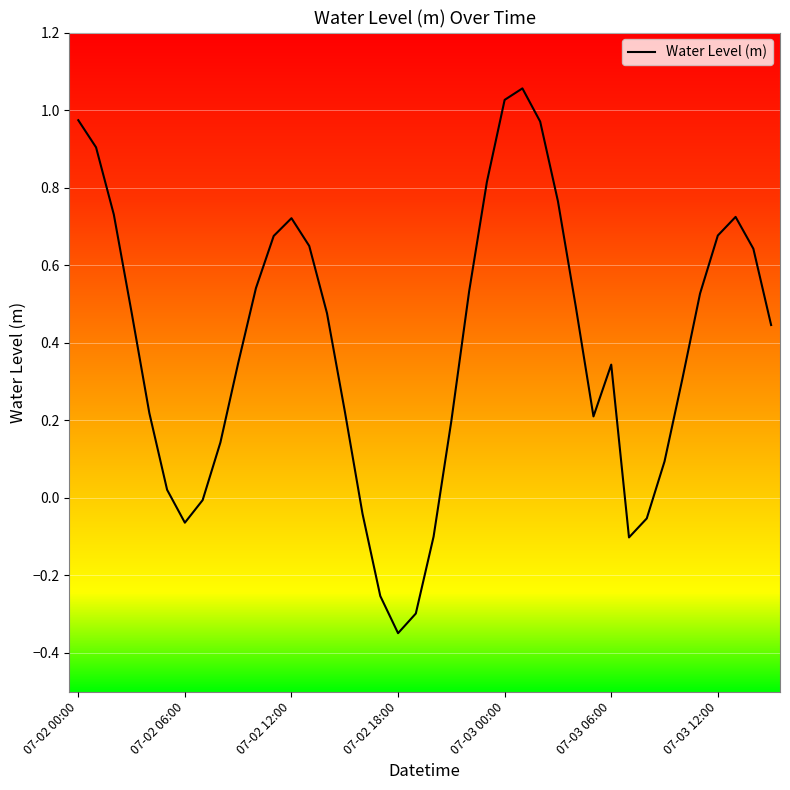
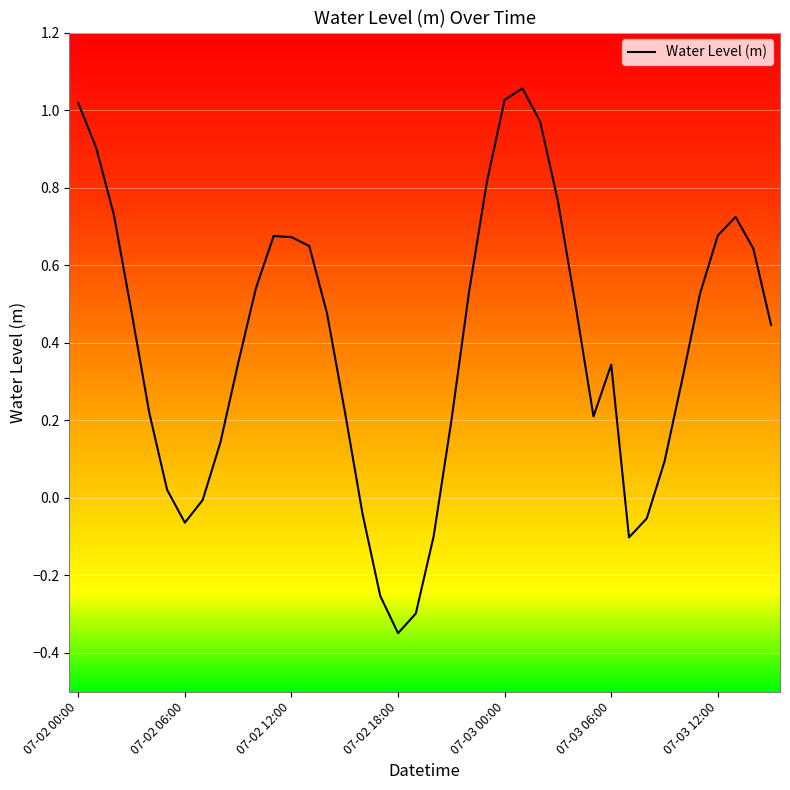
07-02 00:00: 0.97 -> 1.02
07-02 12:00: 0.72 -> 0.67
